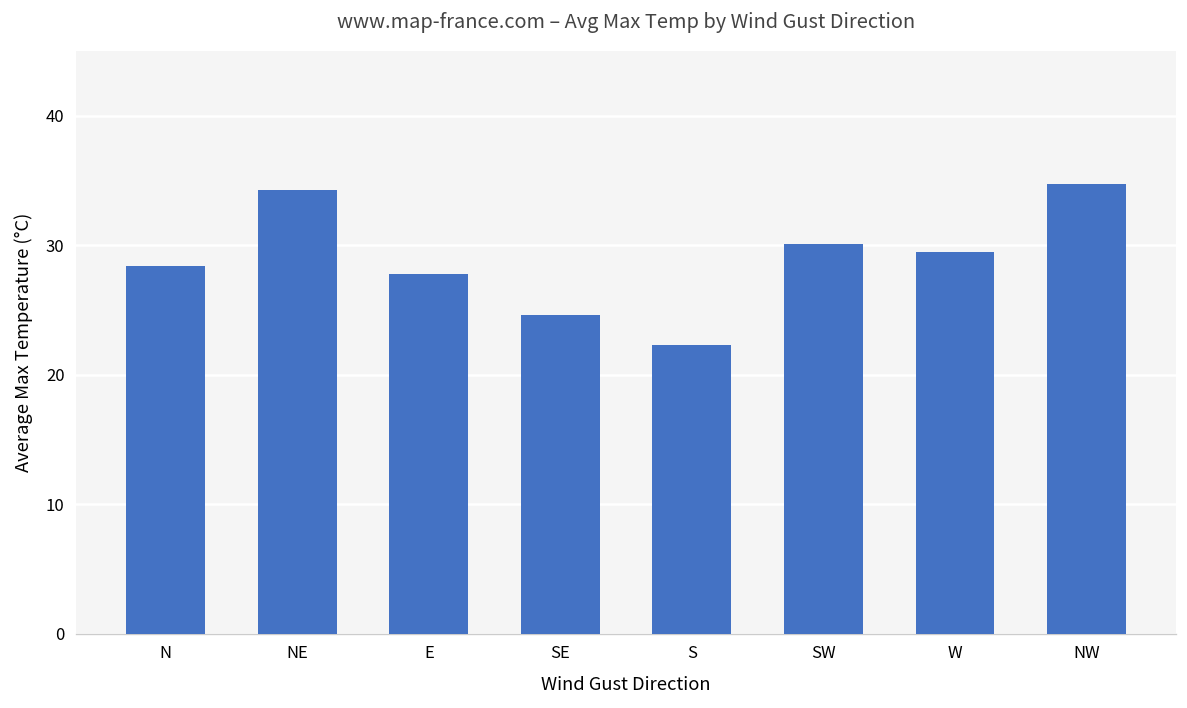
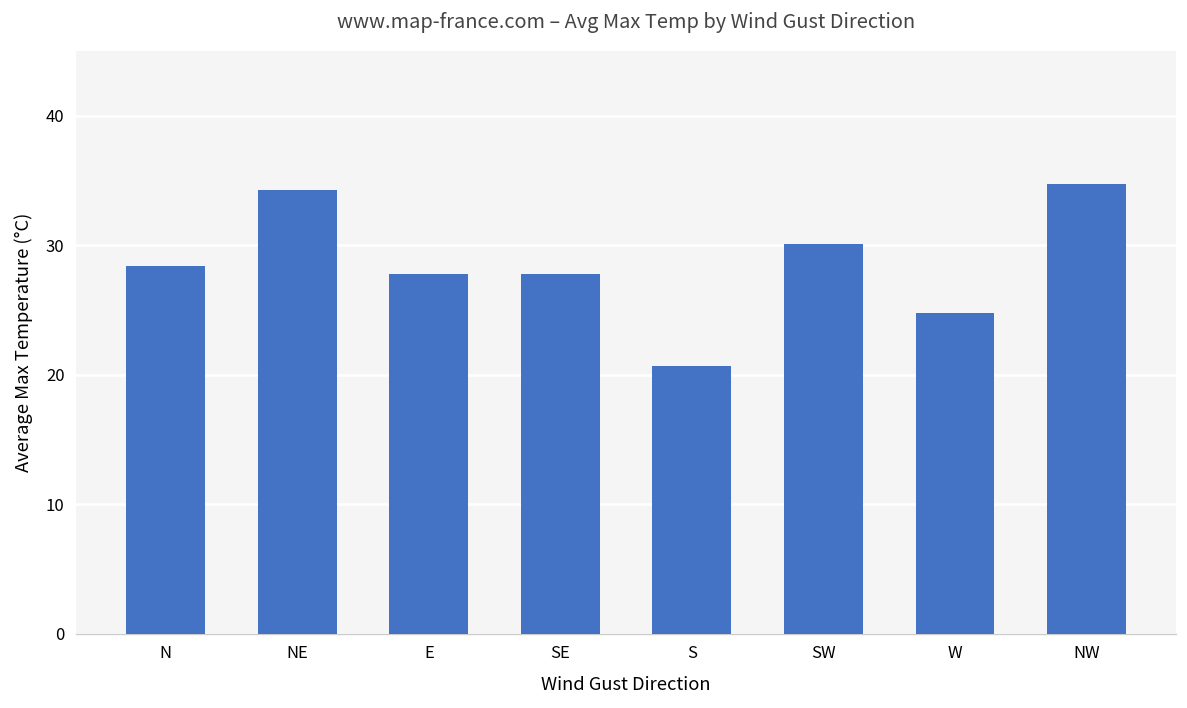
SE: 24.6 -> 27.8
S: 22.3 -> 20.7
W: 29.5 -> 24.8
